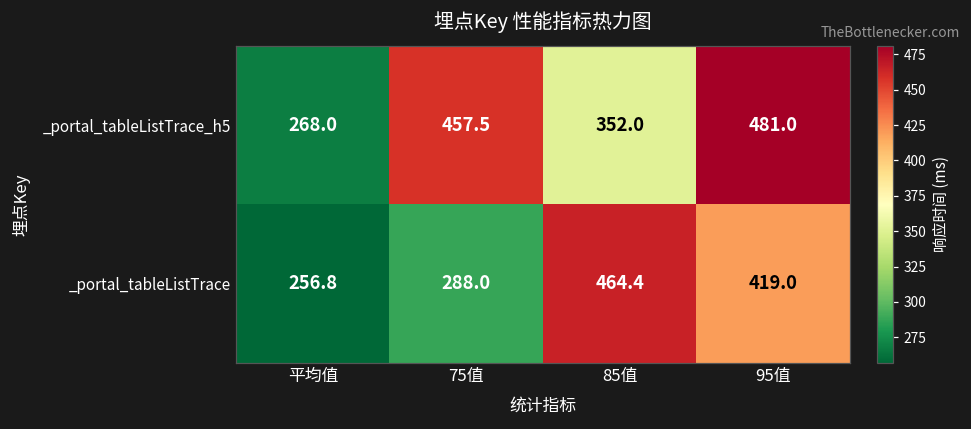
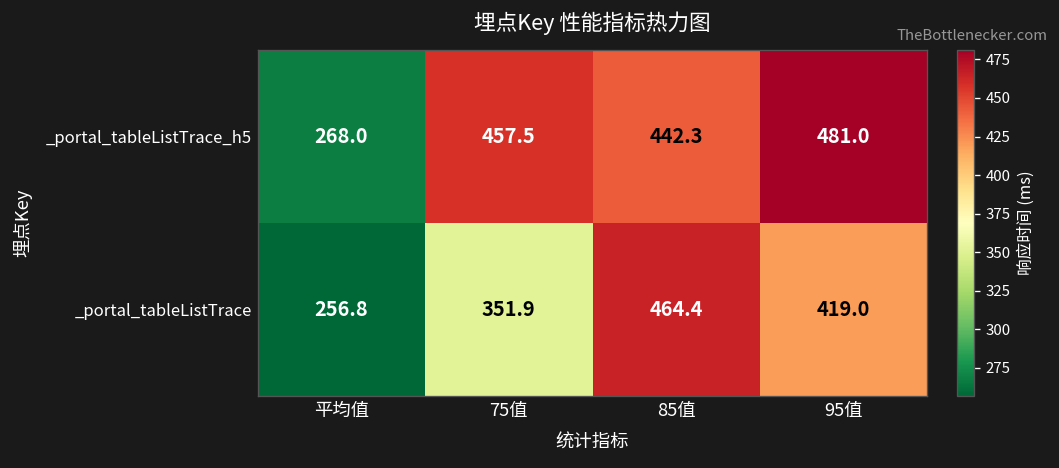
_portal_tableListTrace_h5, 85值: 352.0 -> 442.3
_portal_tableListTrace, 75值: 288.0 -> 351.9
